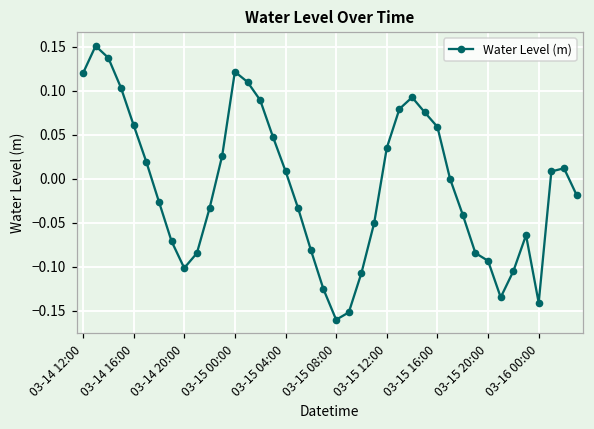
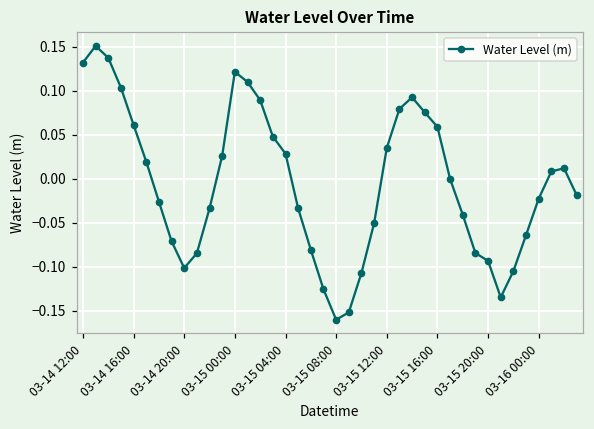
03-14 12:00: 0.12 -> 0.13
03-15 04:00: 0.01 -> 0.03
03-16 00:00: -0.14 -> -0.02
